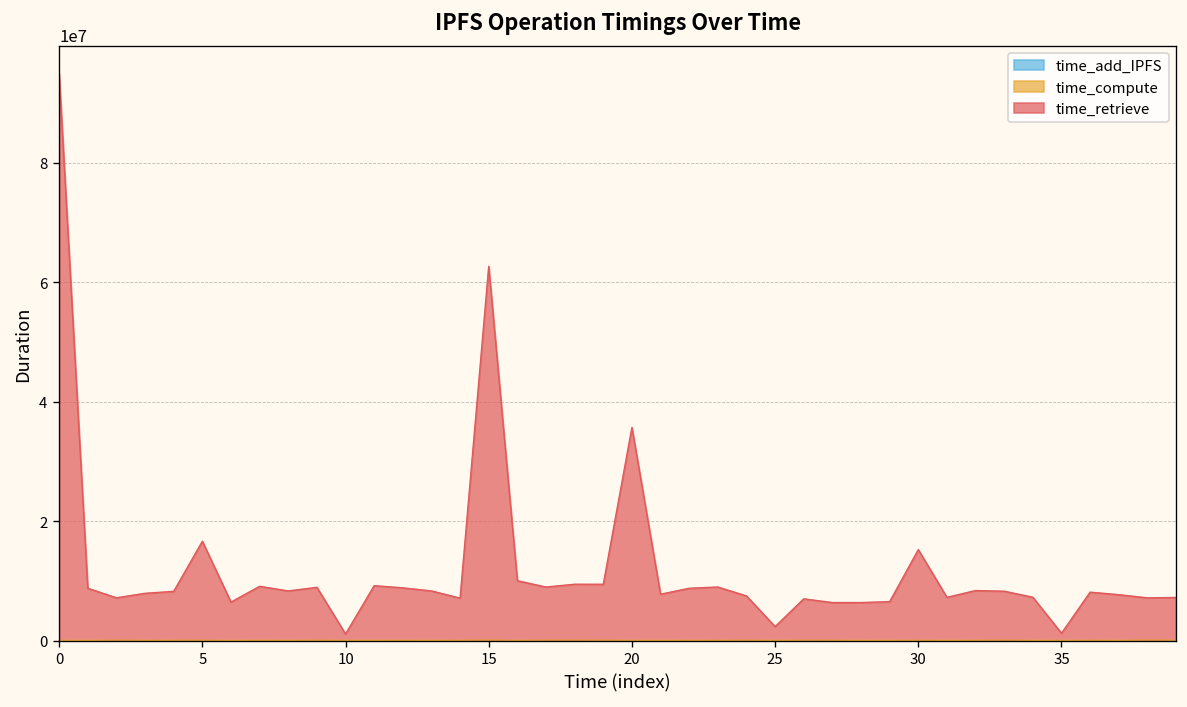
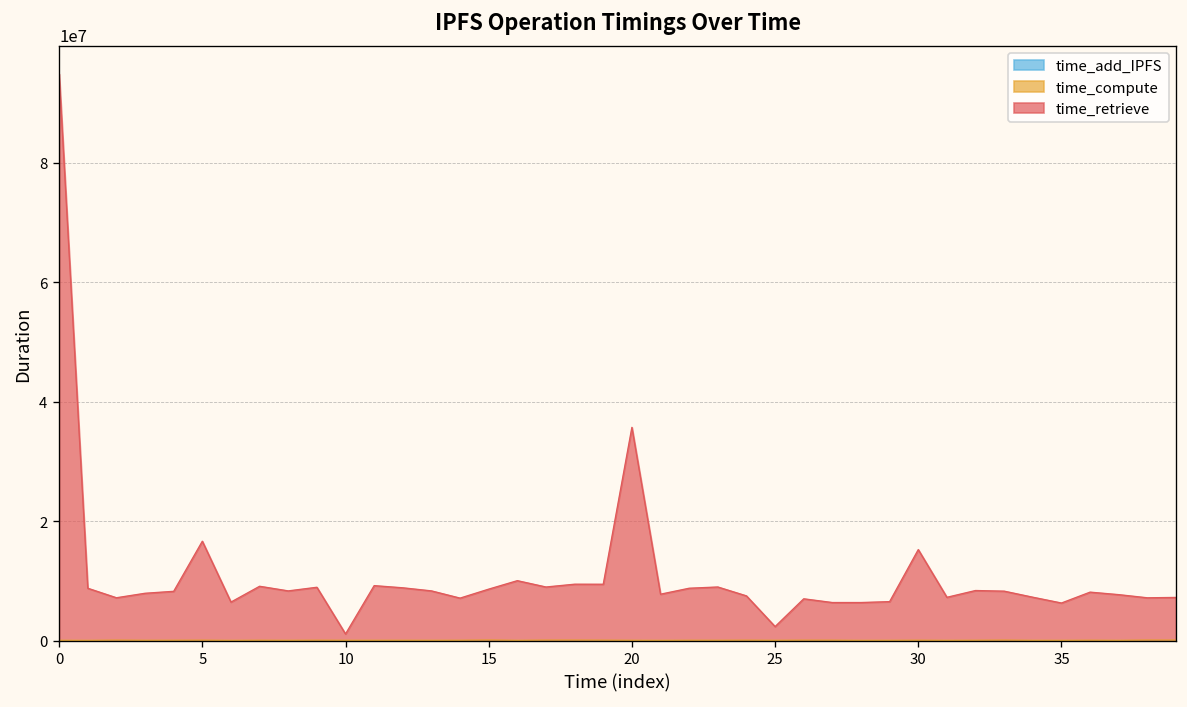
time_retrieve, 15: 63000000 -> 9000000
time_retrieve, 35: 1000000 -> 6000000
